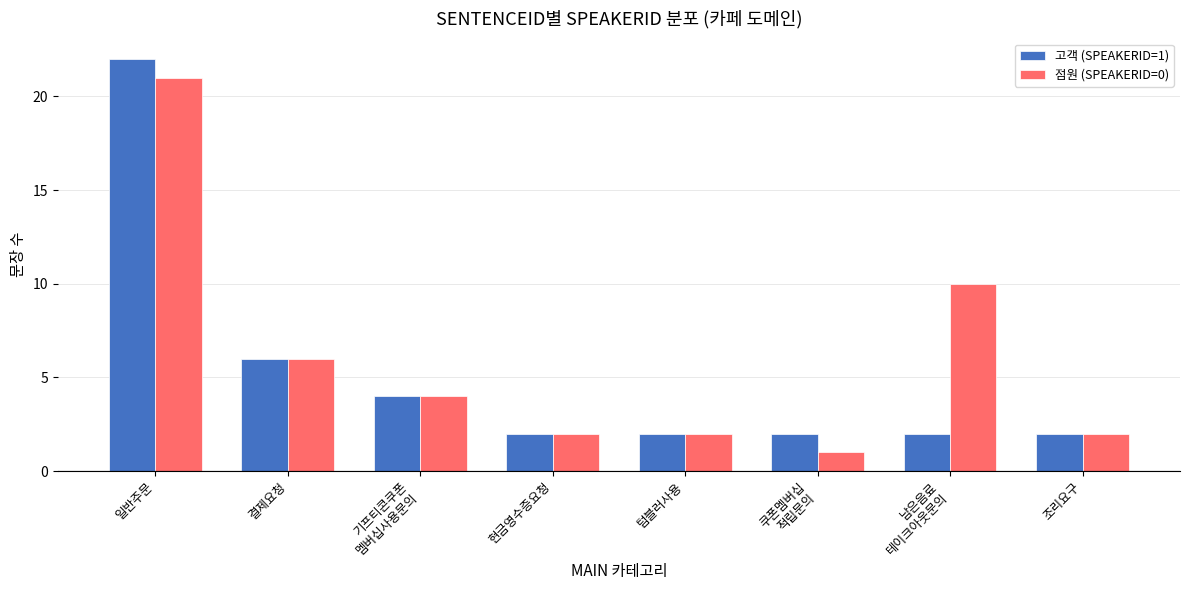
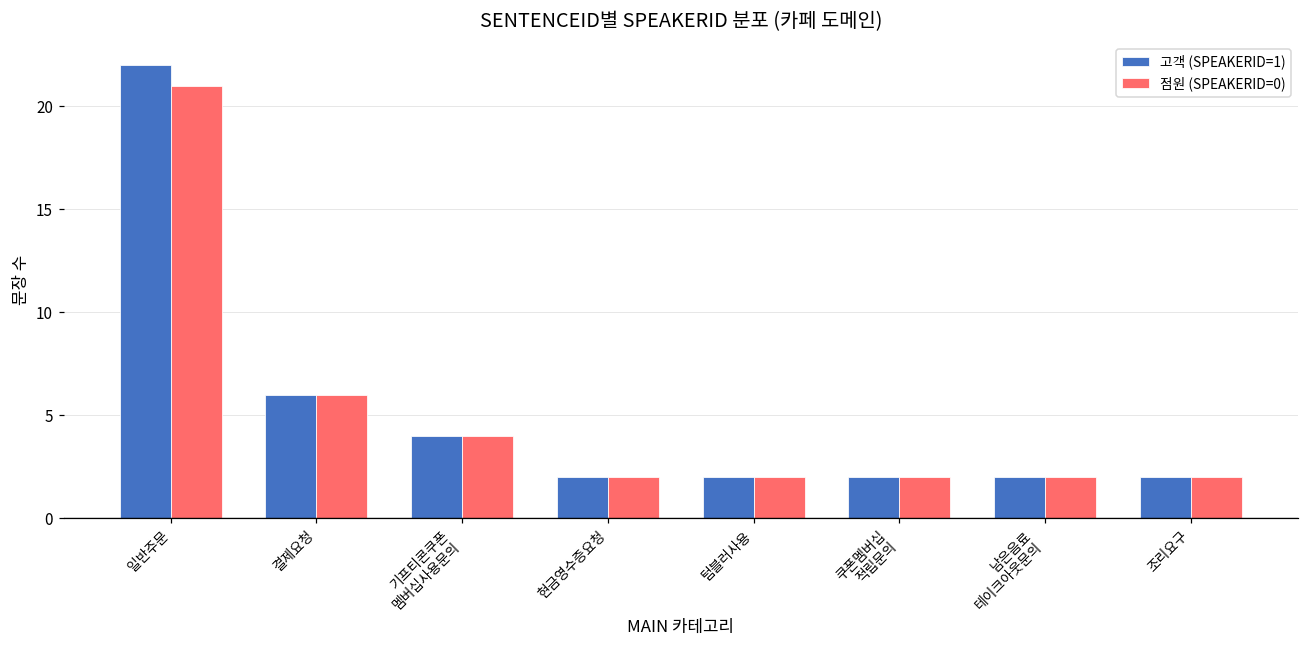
점원 (SPEAKERID=0), 쿠폰멤버십 적립문의: 1 -> 2
점원 (SPEAKERID=0), 남은음료 테이크아웃문의: 10 -> 2
